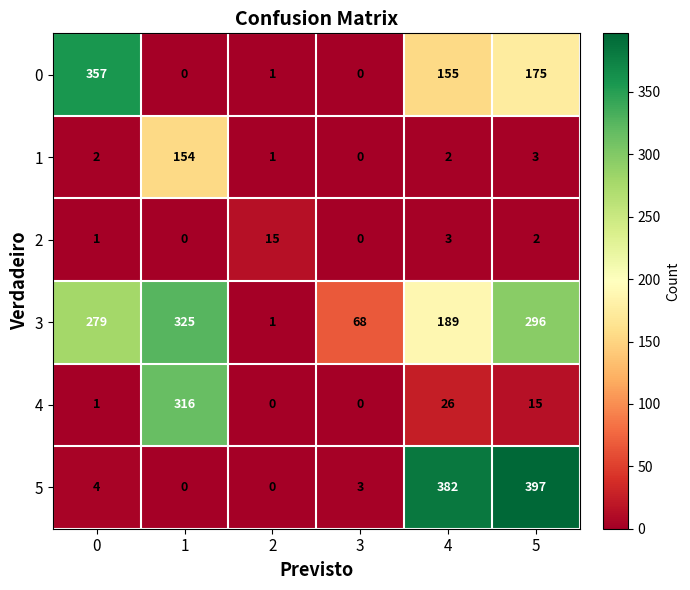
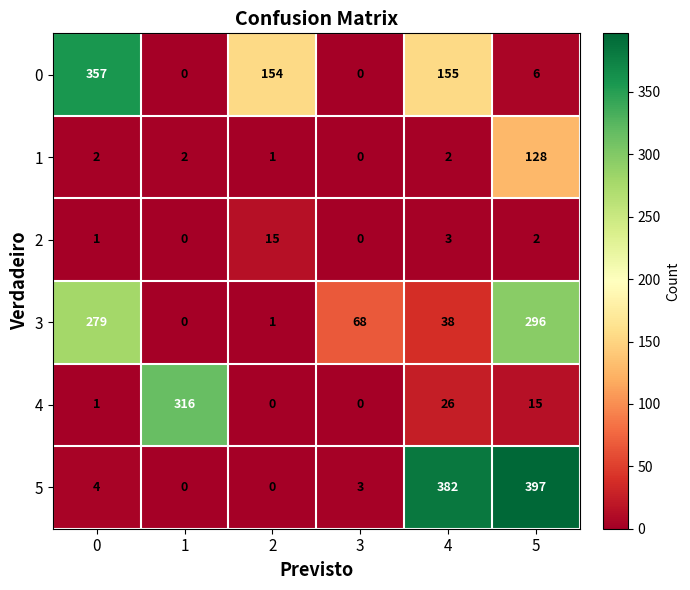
0, 2: 1 -> 154
0, 5: 175 -> 6
1, 1: 154 -> 2
1, 5: 3 -> 128
3, 1: 325 -> 0
3, 4: 189 -> 38
